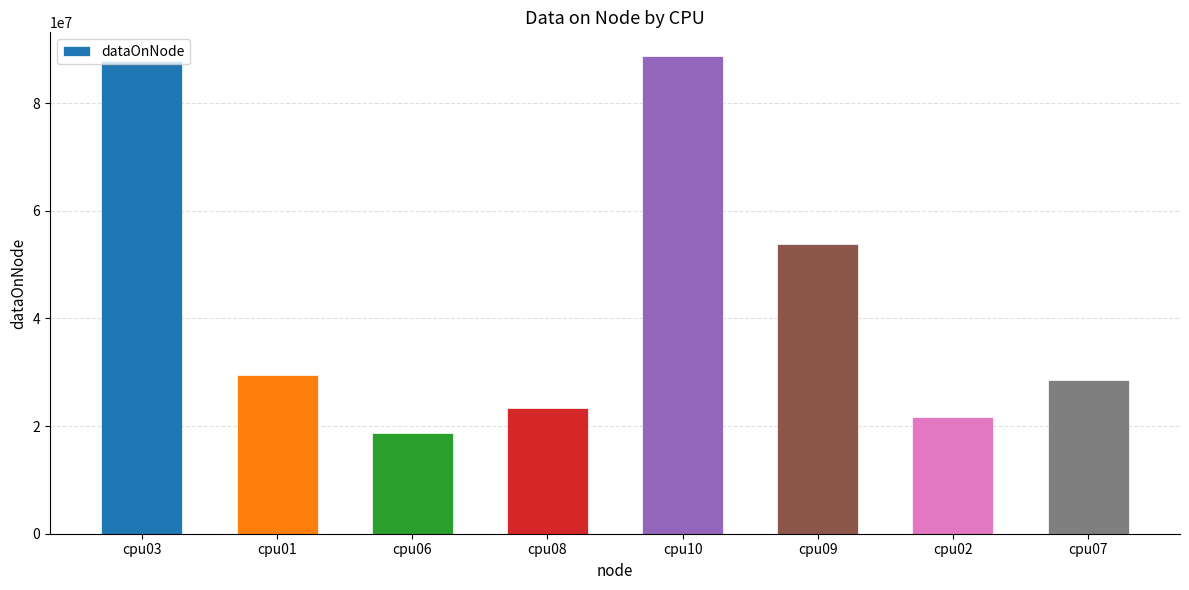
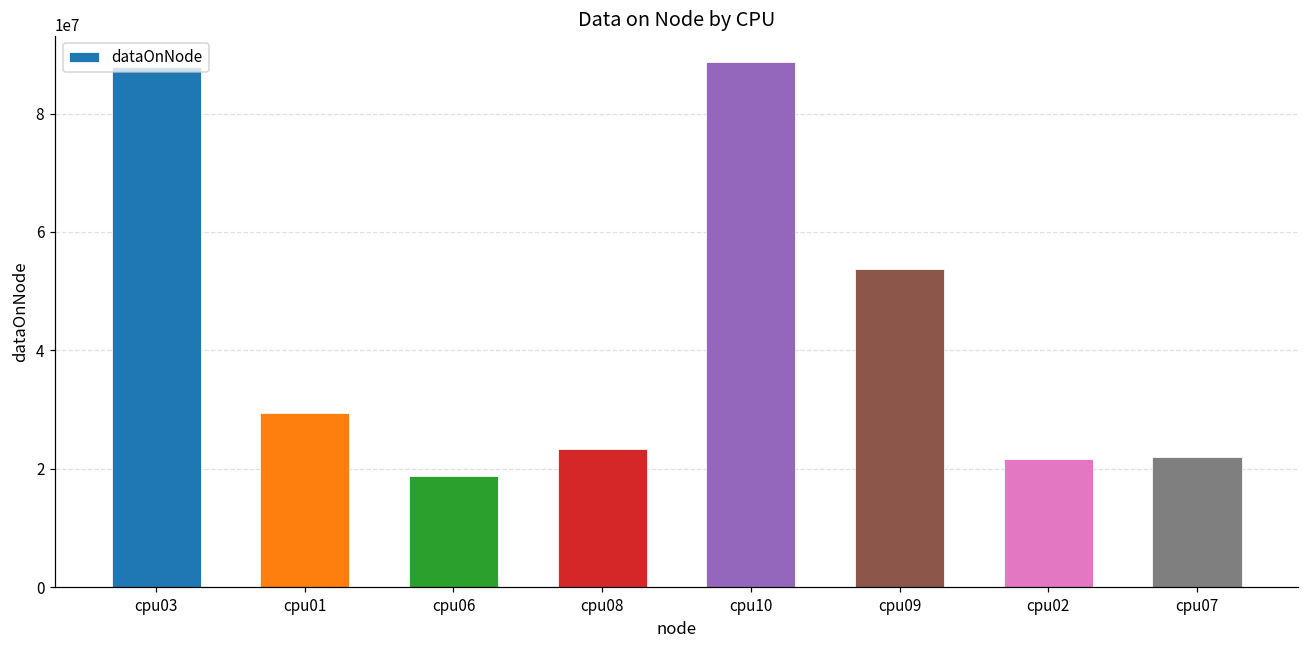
cpu07: 29000000 -> 22000000
